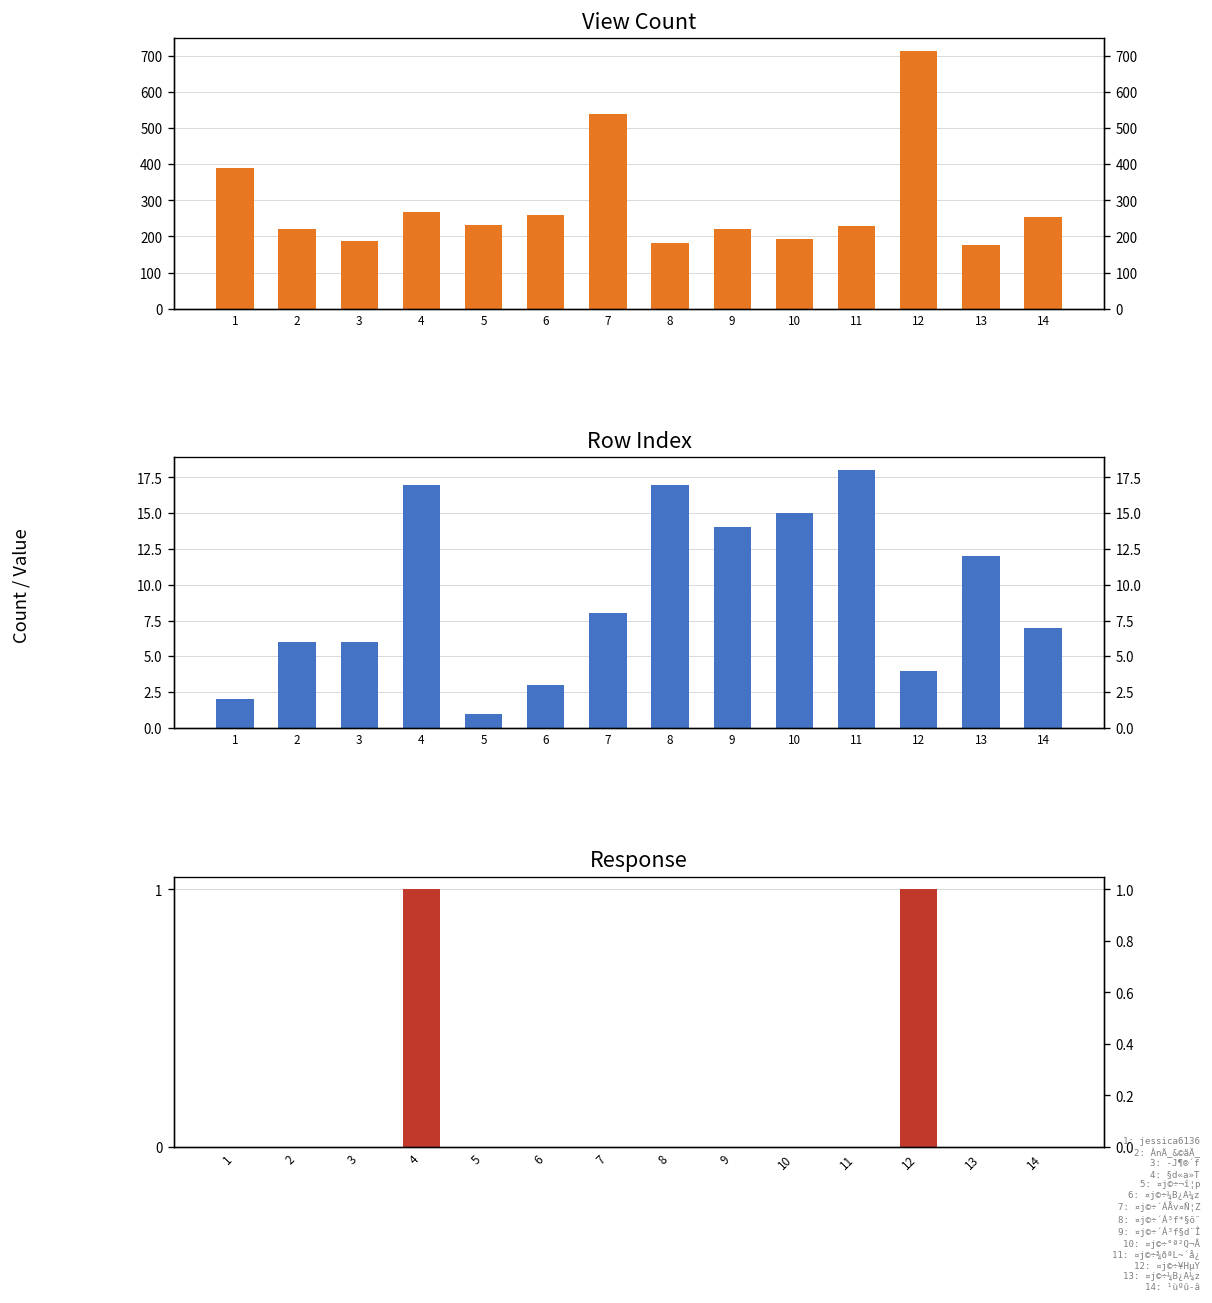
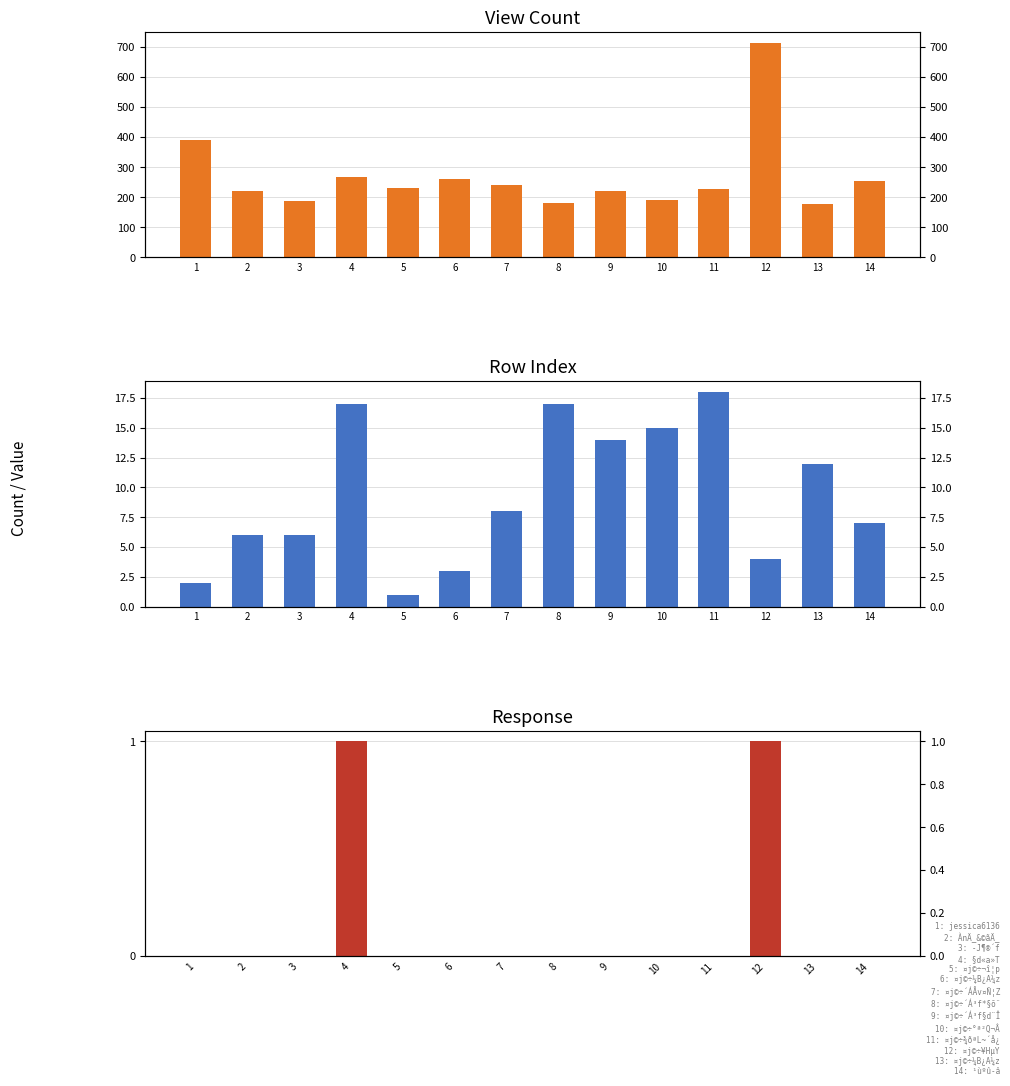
View Count, 7: 540 -> 240
